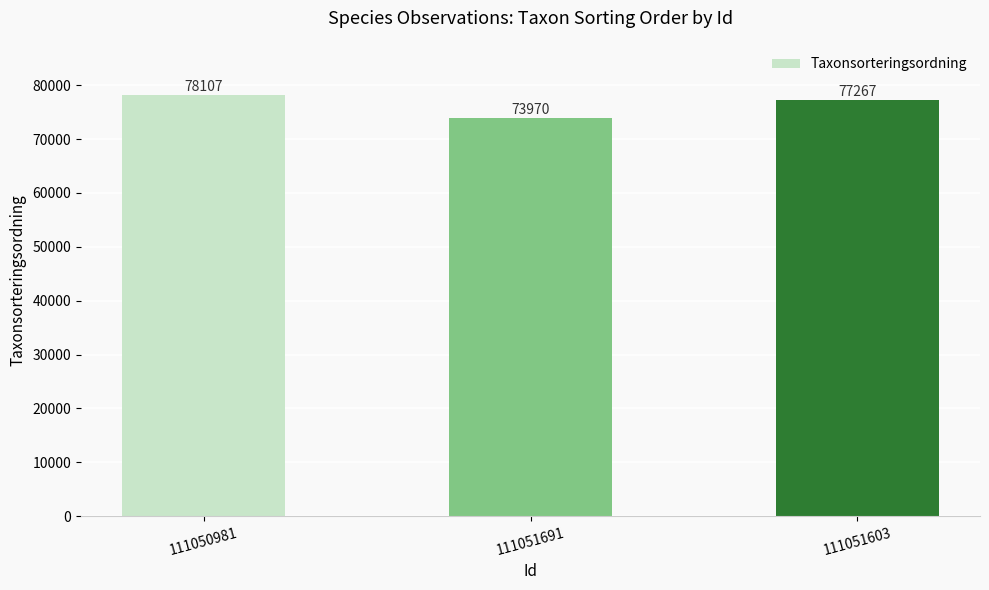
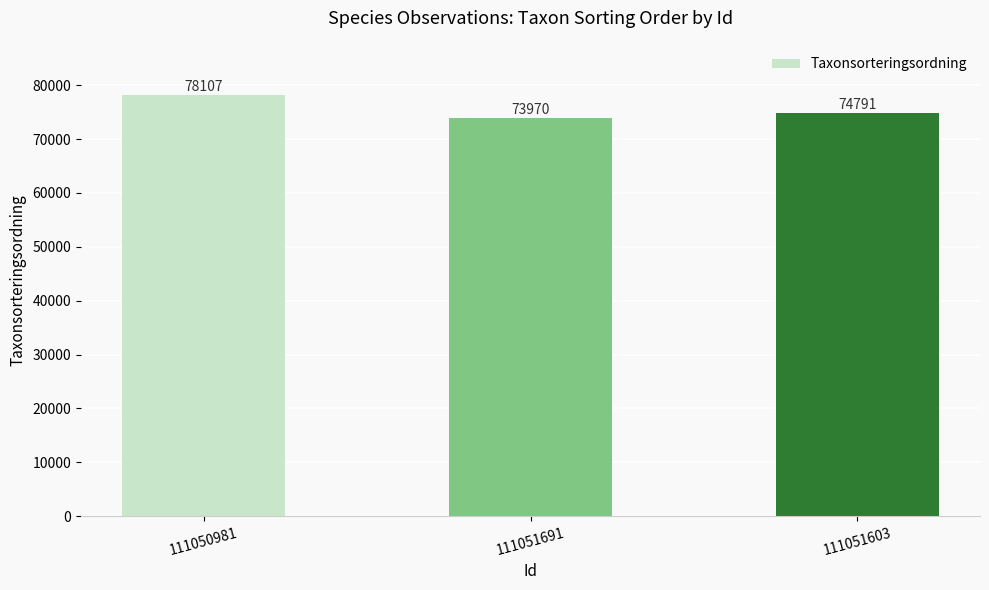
111051603: 77267 -> 74791
